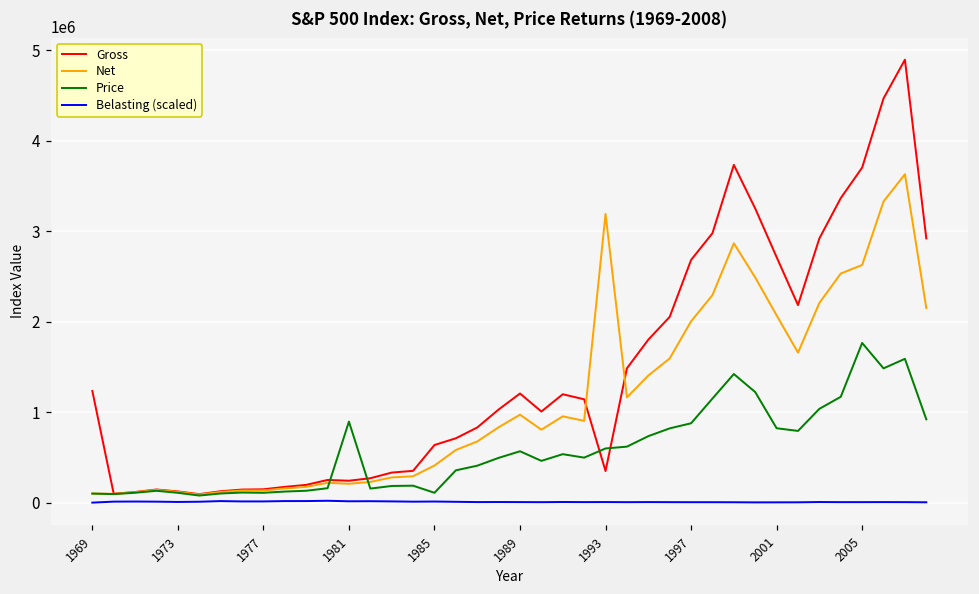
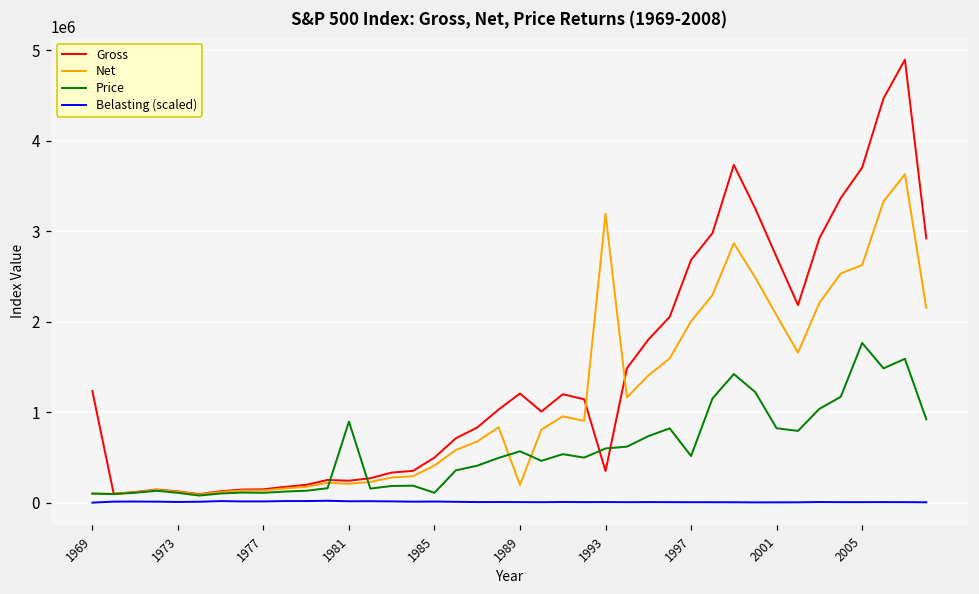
Gross, 1985: 600000 -> 500000
Net, 1989: 1000000 -> 200000
Price, 1997: 900000 -> 500000
